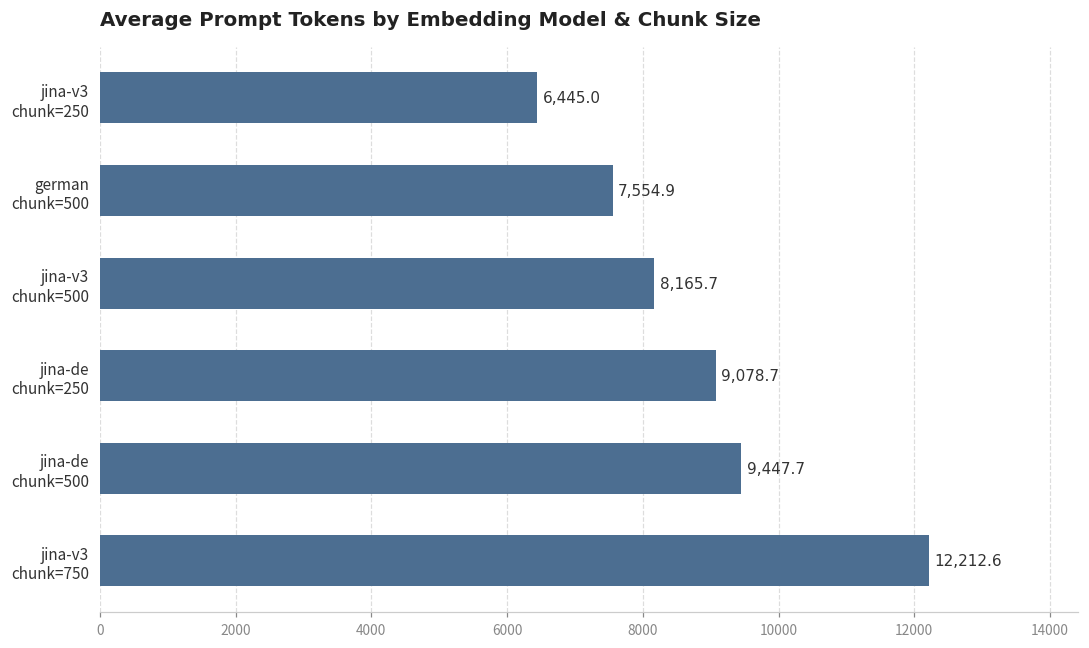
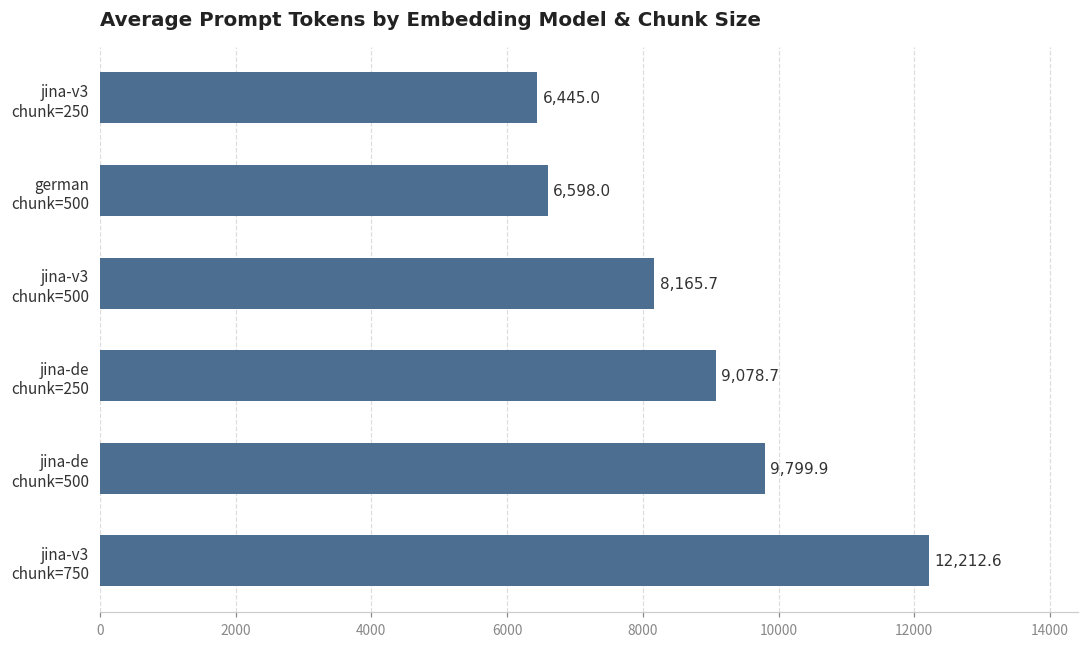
german chunk=500: 7,554.9 -> 6,598.0
jina-de chunk=500: 9,447.7 -> 9,799.9
